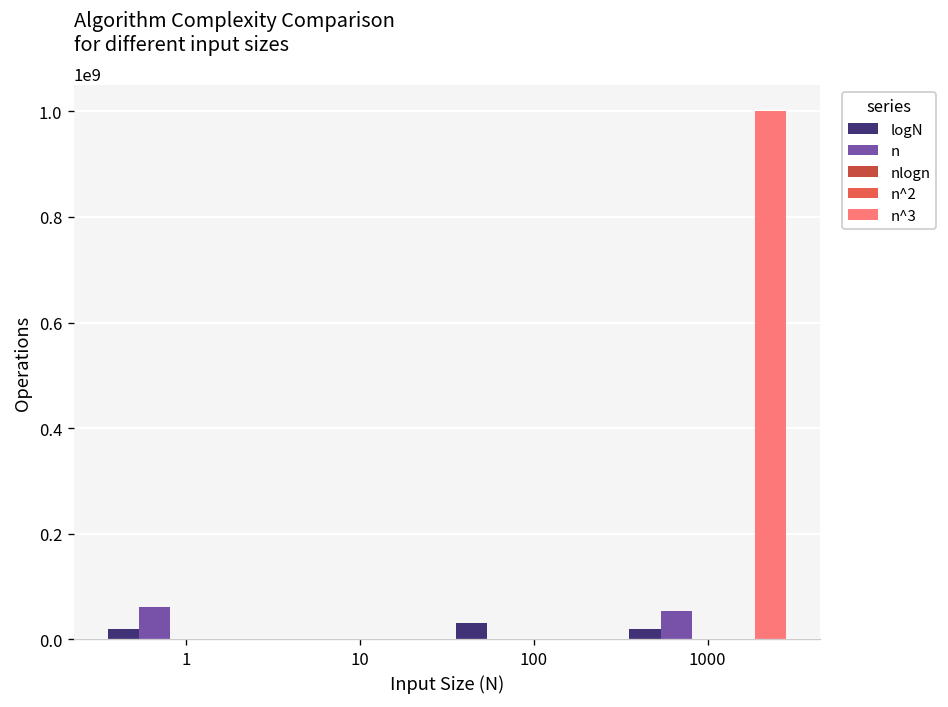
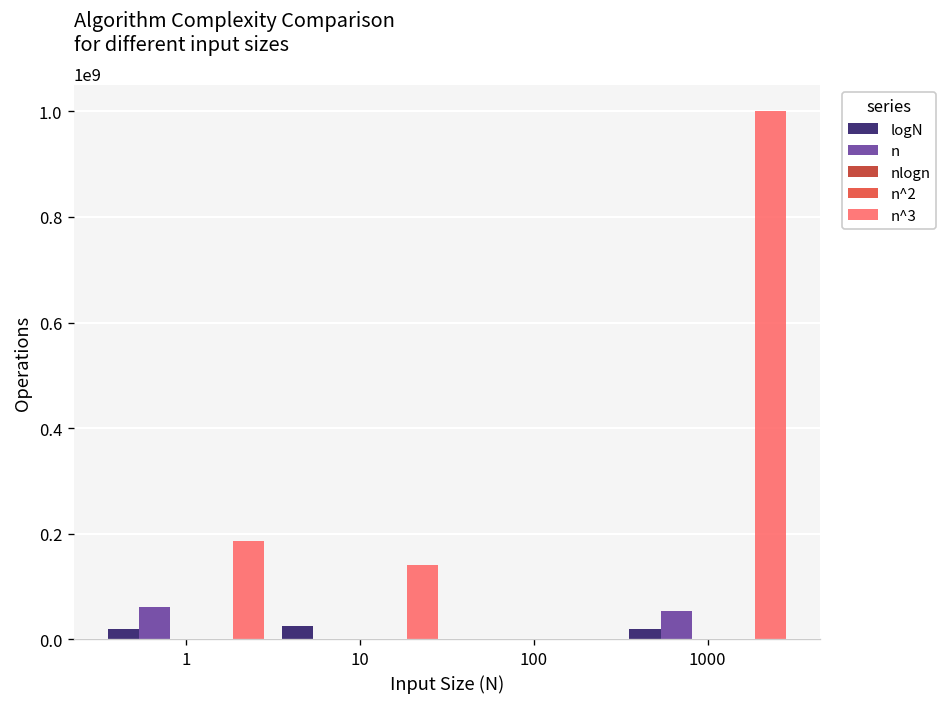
n^3, 1: 0 -> 190000000
logN, 10: 0 -> 30000000
n^3, 10: 0 -> 140000000
logN, 100: 30000000 -> 0
